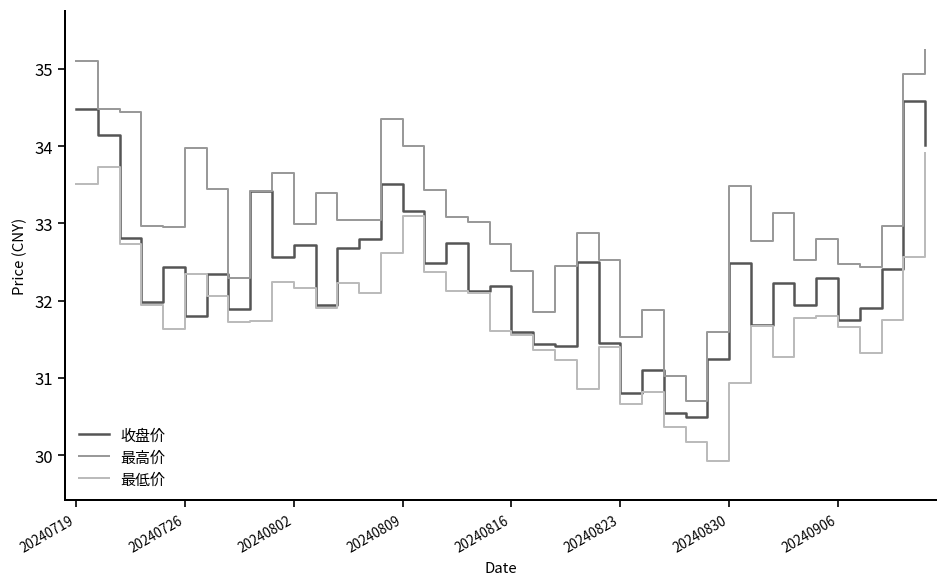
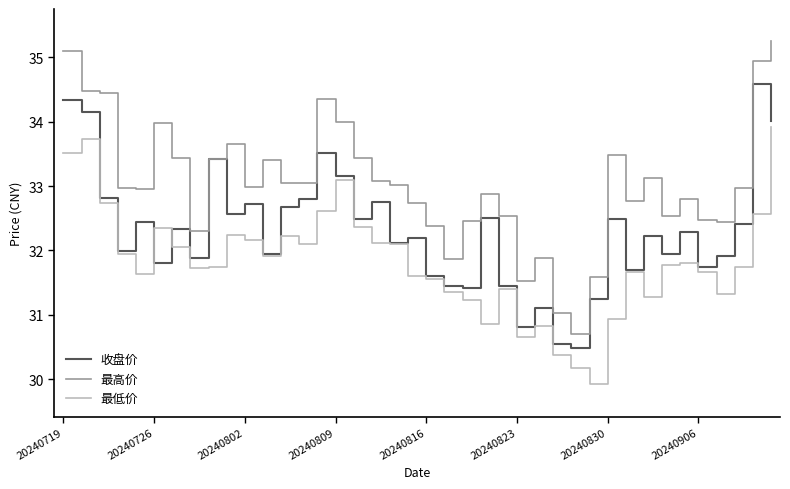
收盘价, 20240719: 34.5 -> 34.3
